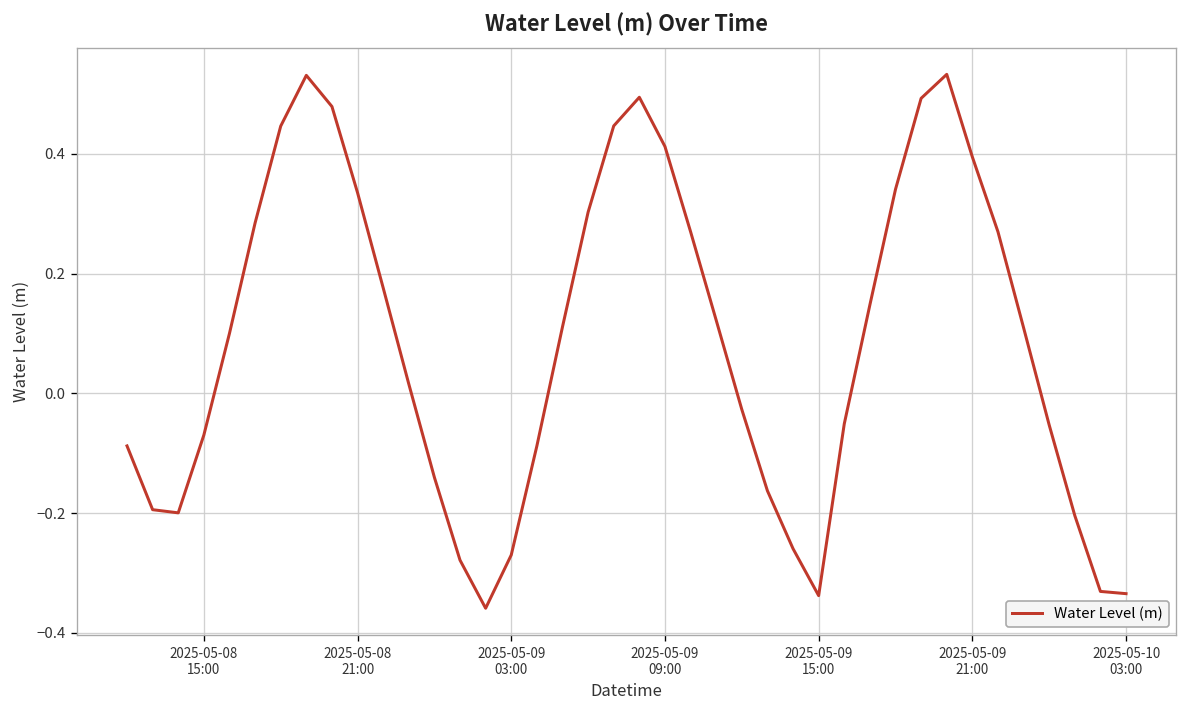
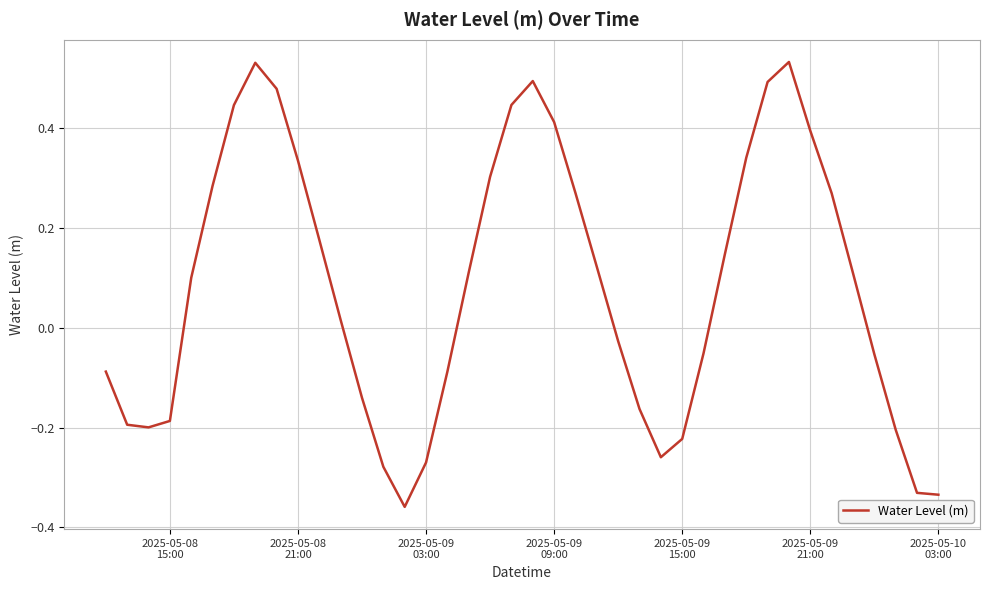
2025-05-08 15:00: -0.07 -> -0.19
2025-05-09 15:00: -0.34 -> -0.22
